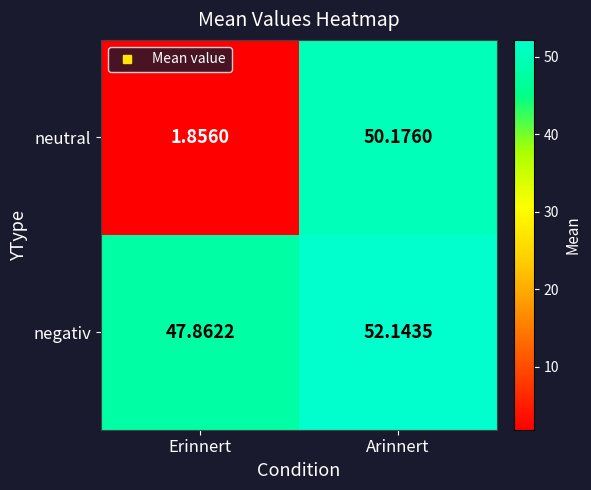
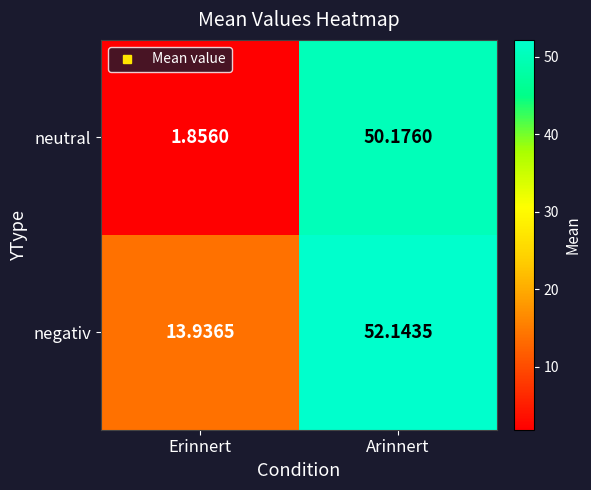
negativ, Erinnert: 47.8622 -> 13.9365
